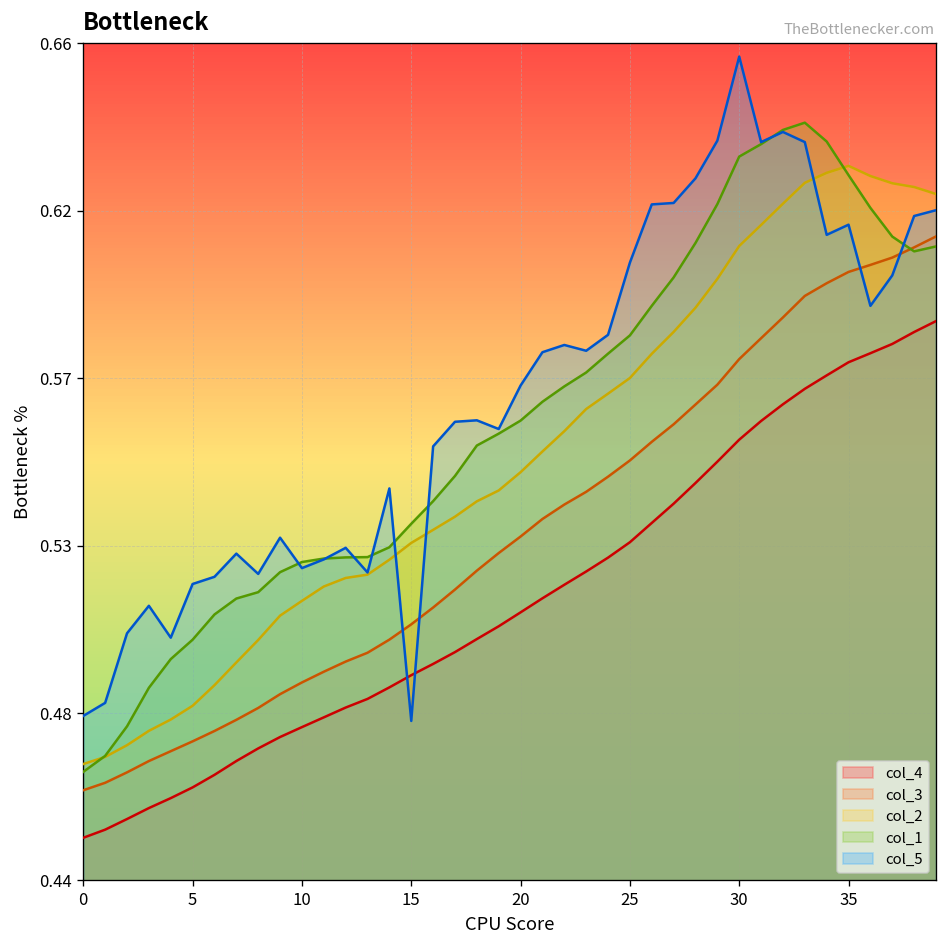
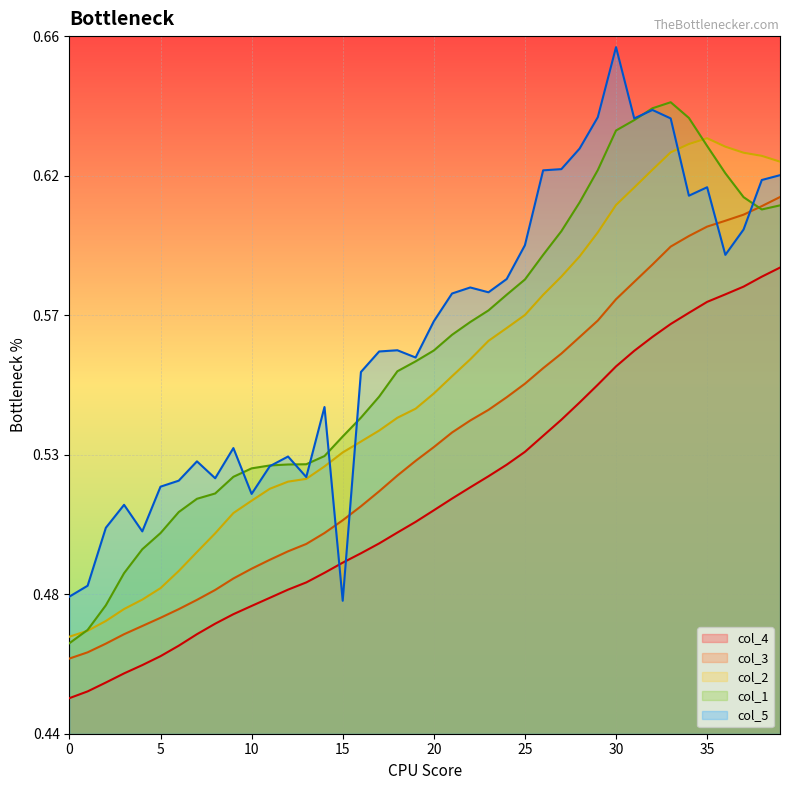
col_5, 10: 0.522 -> 0.516
col_5, 25: 0.602 -> 0.594
